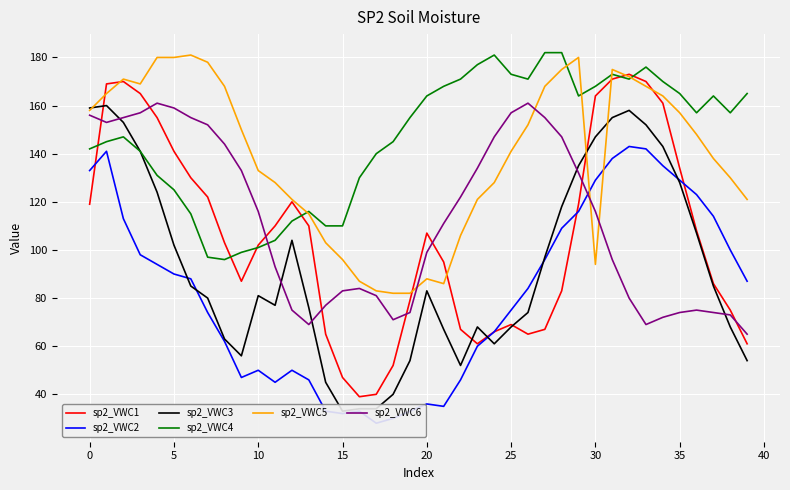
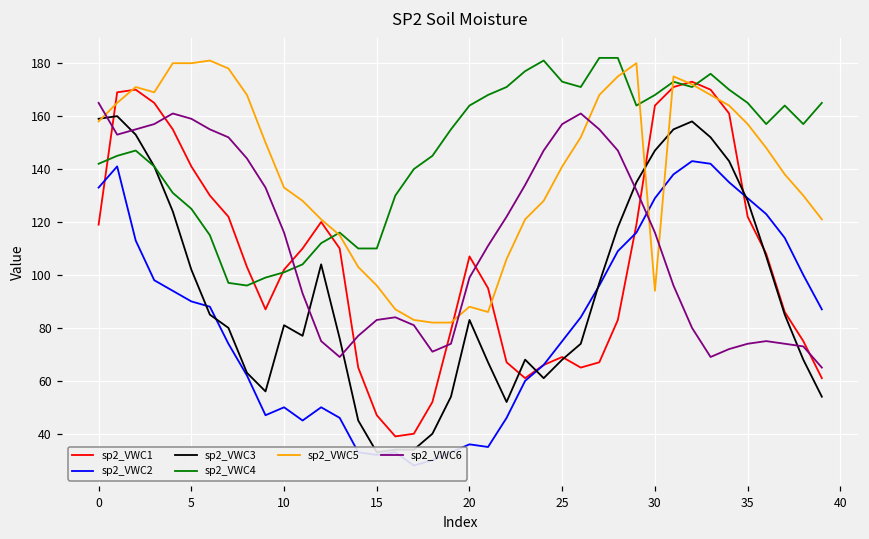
sp2_VWC6, 0: 156 -> 165
sp2_VWC1, 35: 134 -> 122
